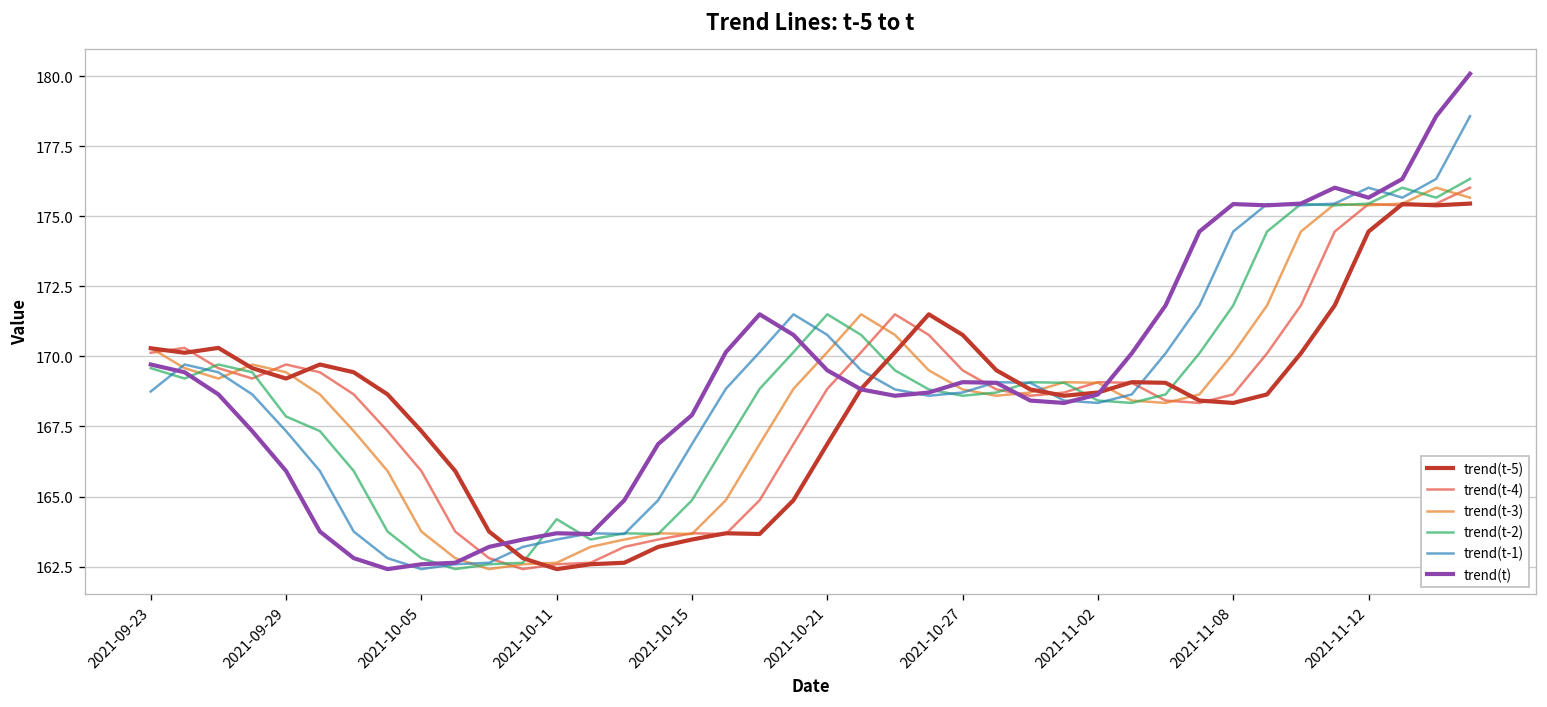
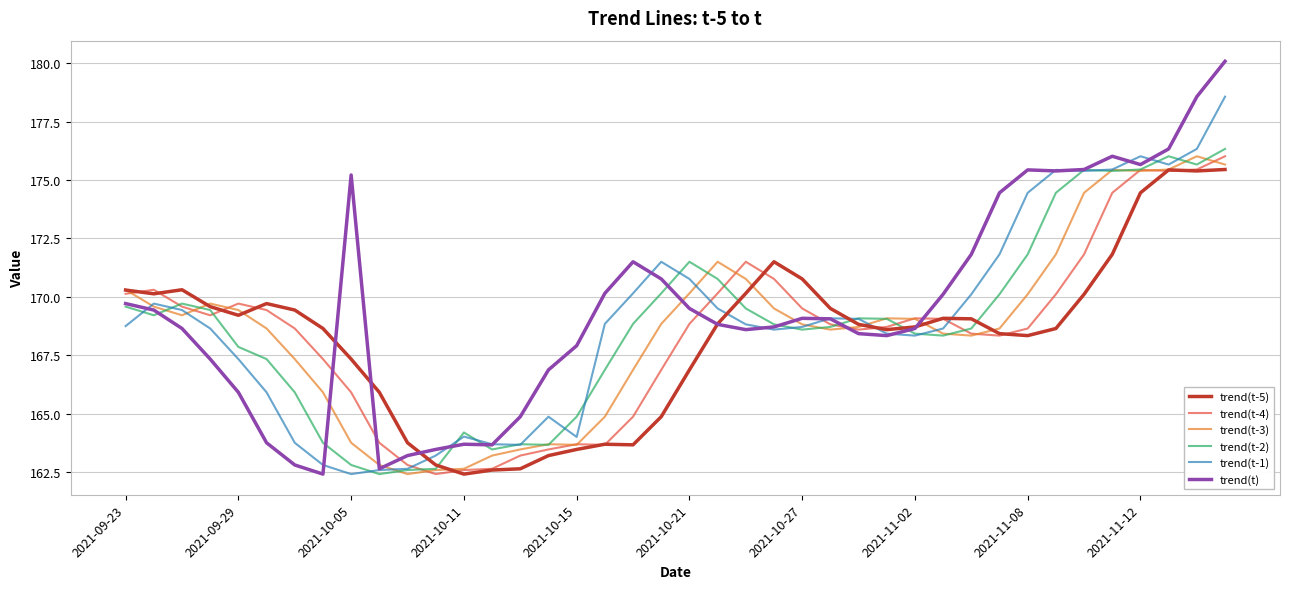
trend(t), 2021-10-05: 162.6 -> 175.2
trend(t-1), 2021-10-11: 163.5 -> 164.0
trend(t-1), 2021-10-15: 166.9 -> 164.0
